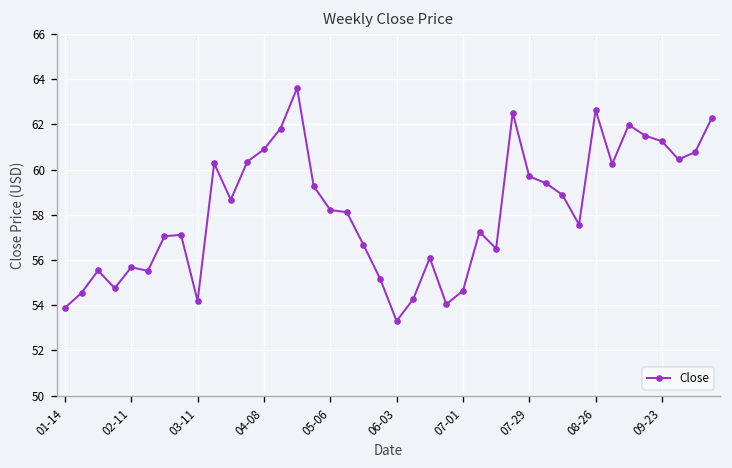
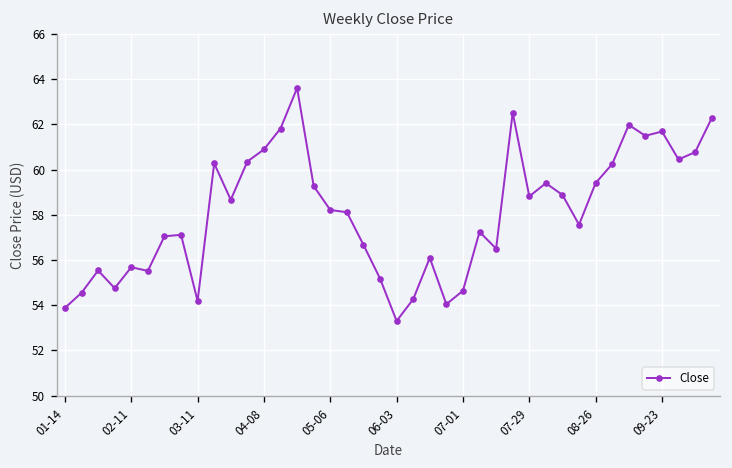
07-29: 59.7 -> 58.8
08-26: 62.6 -> 59.4
09-23: 61.3 -> 61.7
